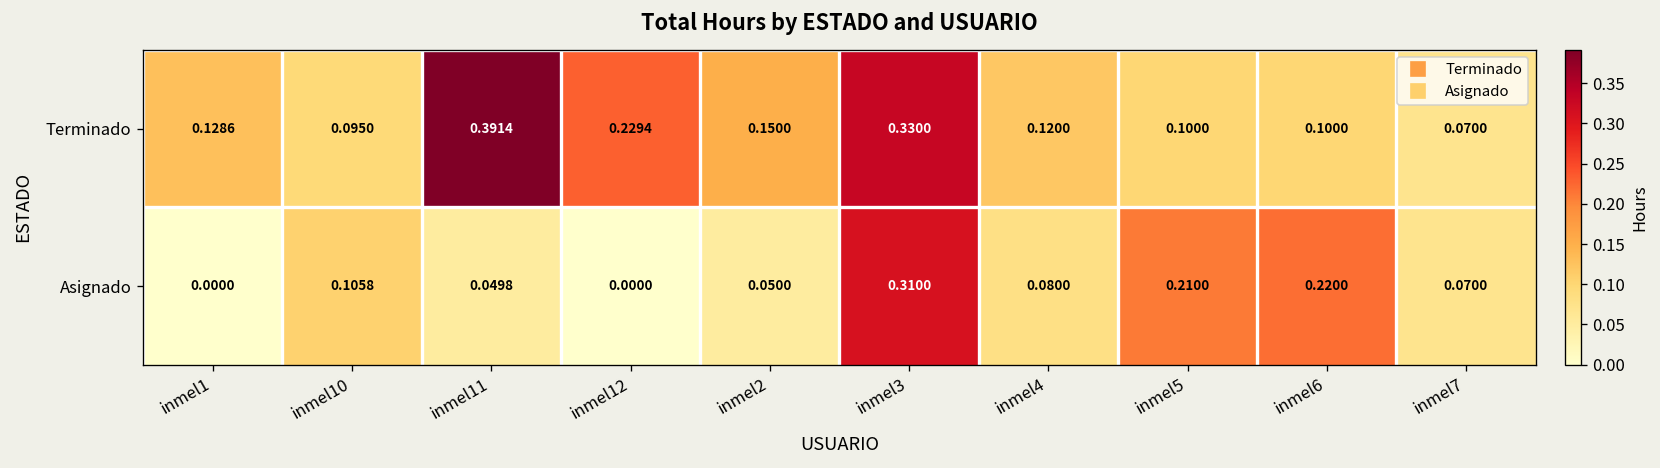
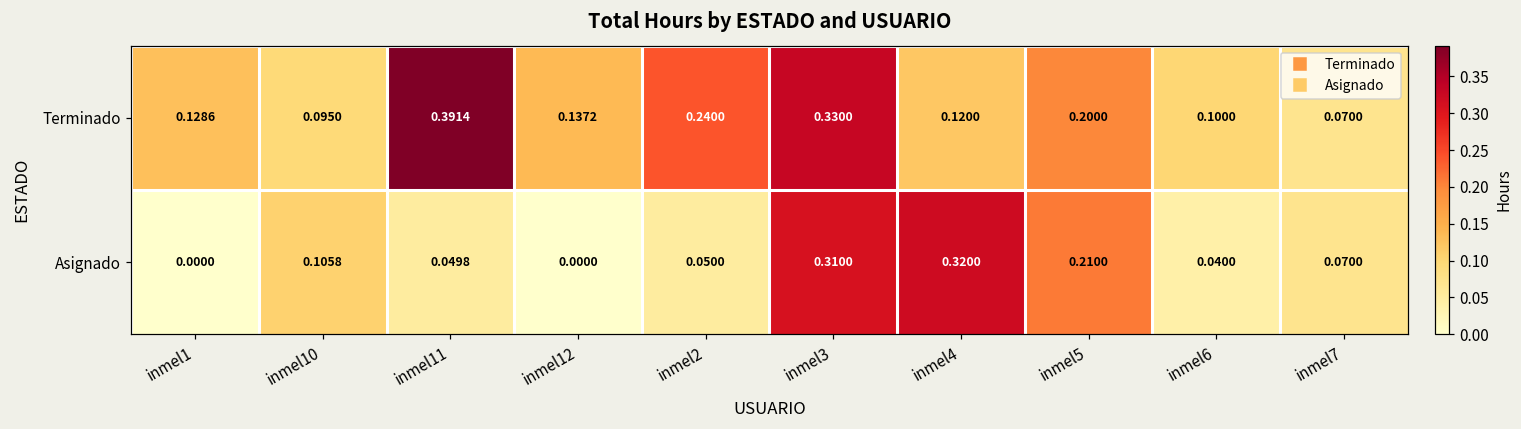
Terminado, inmel12: 0.2294 -> 0.1372
Terminado, inmel2: 0.1500 -> 0.2400
Terminado, inmel5: 0.1000 -> 0.2000
Asignado, inmel4: 0.0800 -> 0.3200
Asignado, inmel6: 0.2200 -> 0.0400
